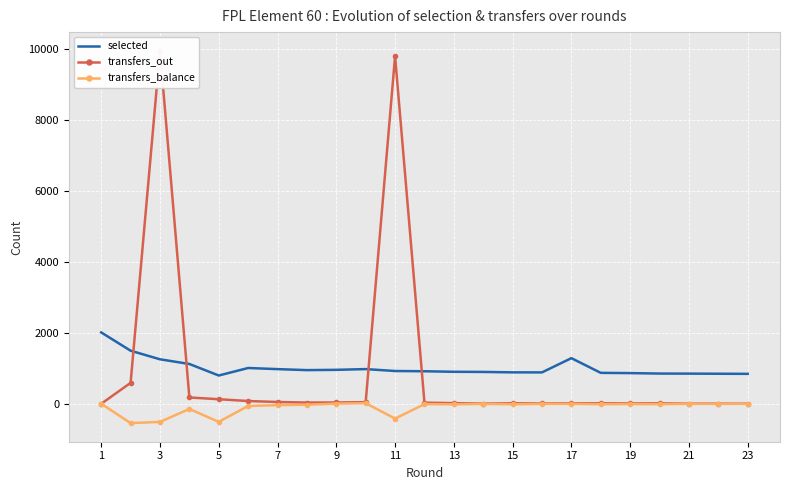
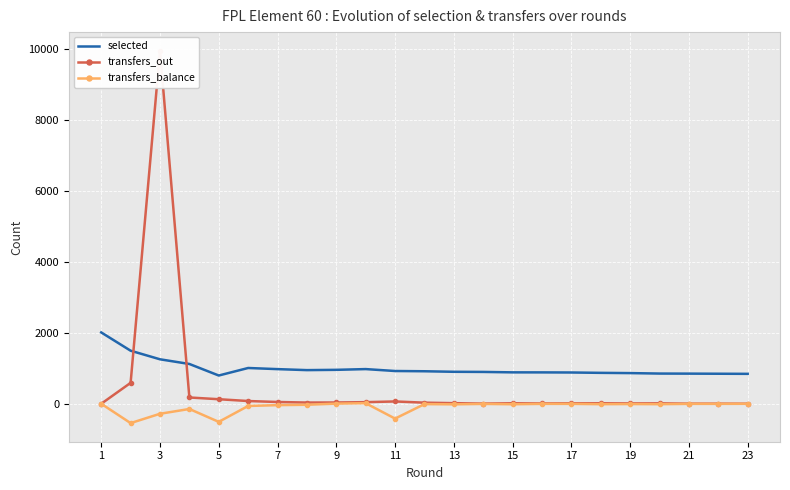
transfers_balance, 3: -500 -> -300
transfers_out, 11: 9800 -> 100
selected, 17: 1300 -> 900
